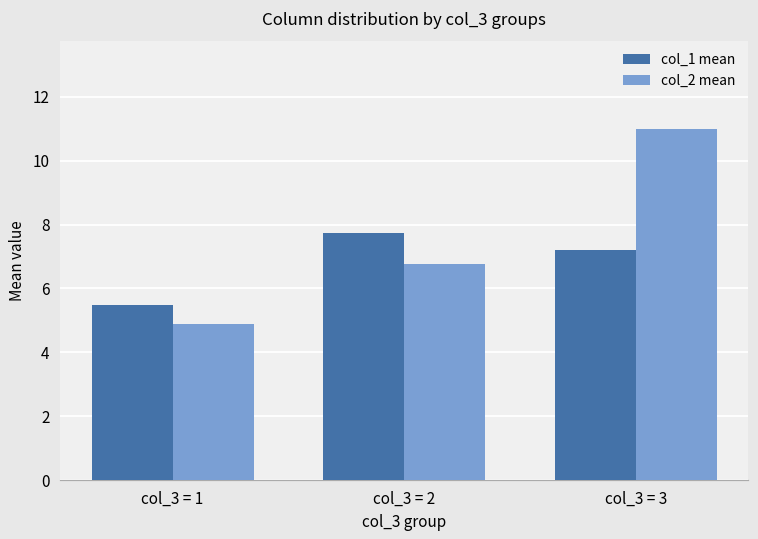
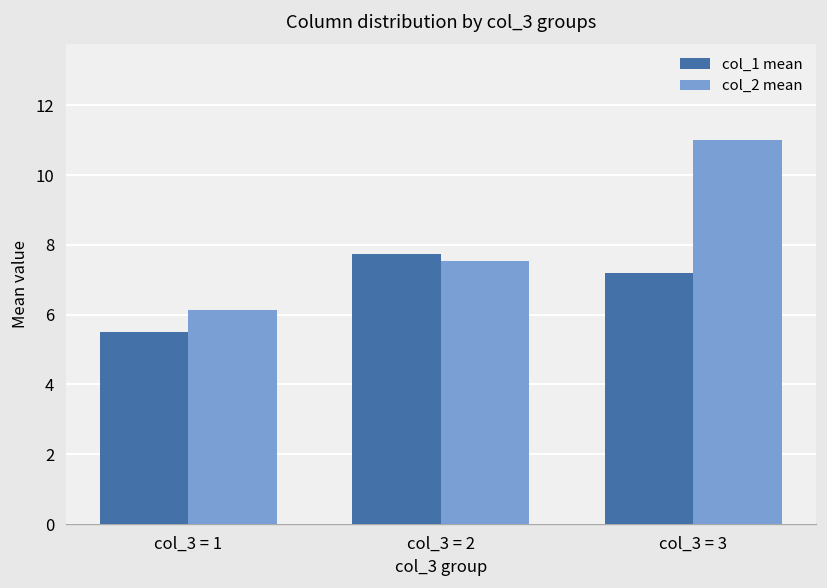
col_2 mean, col_3 = 1: 4.9 -> 6.1
col_2 mean, col_3 = 2: 6.8 -> 7.6
